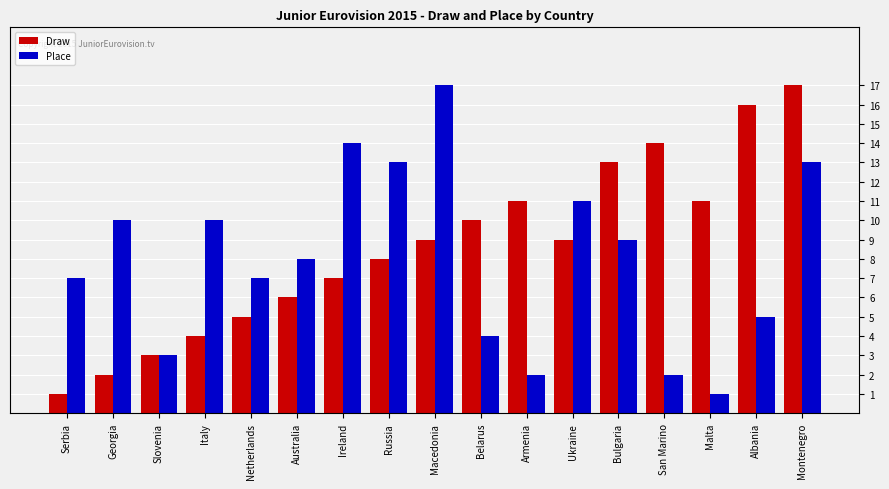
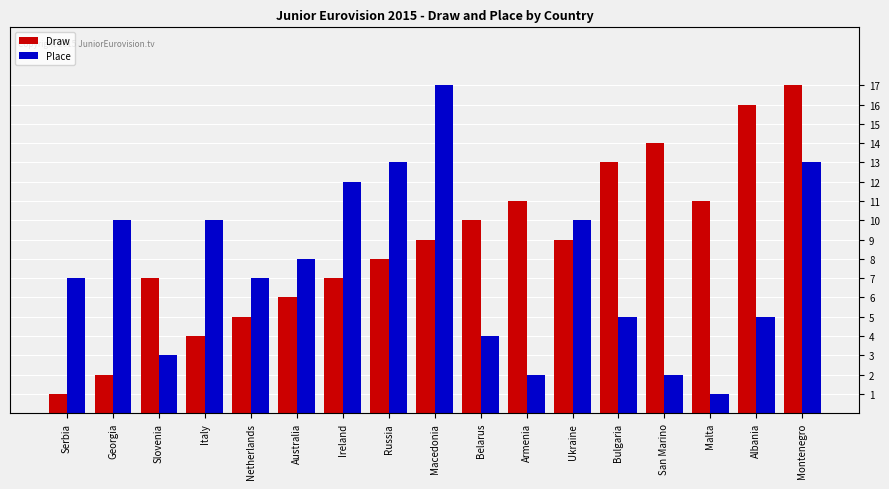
Draw, Slovenia: 3 -> 7
Place, Ireland: 14 -> 12
Place, Ukraine: 11 -> 10
Place, Bulgaria: 9 -> 5
